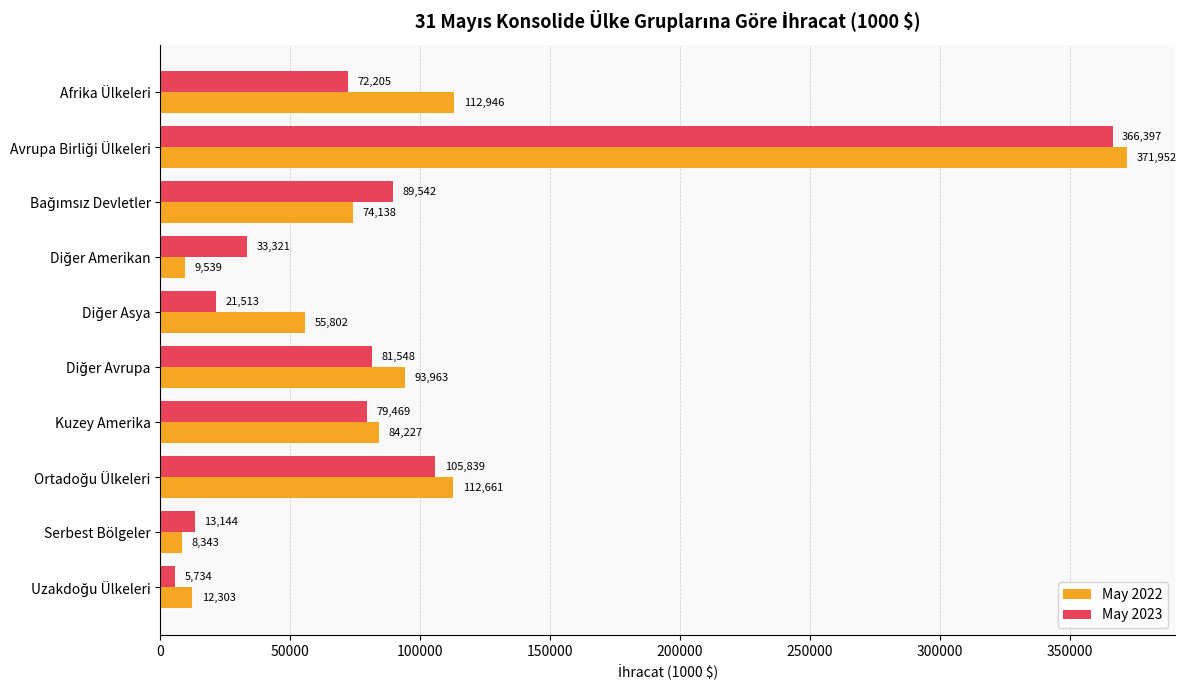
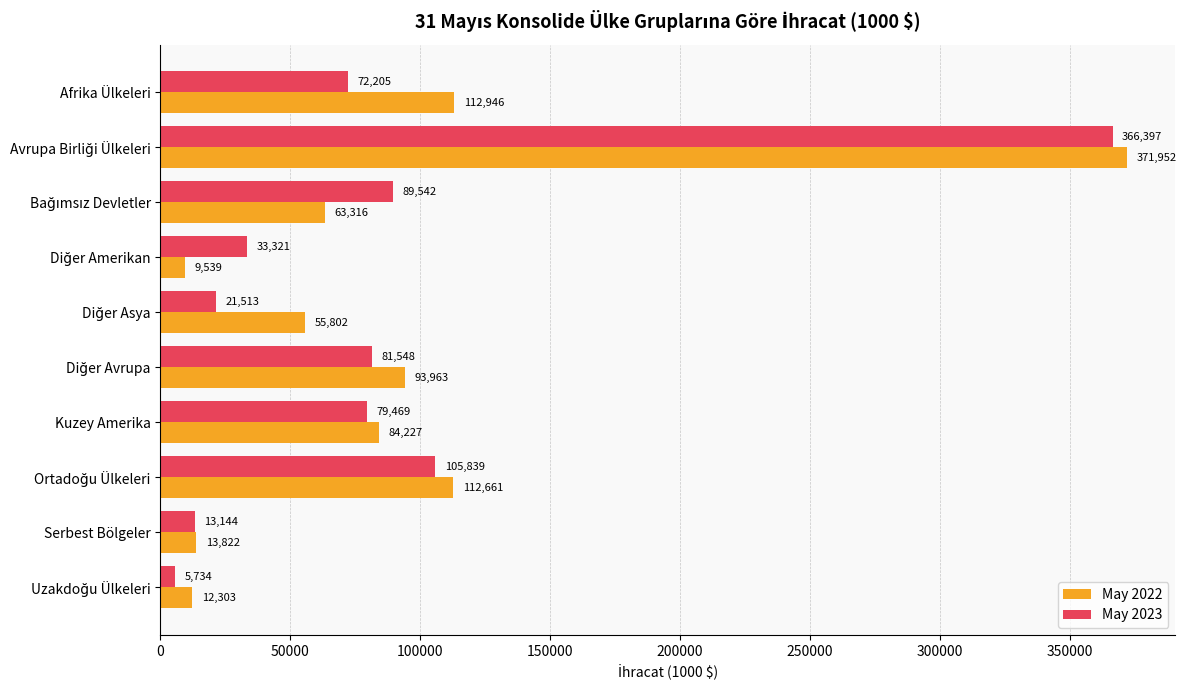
May 2022, Bağımsız Devletler: 74,138 -> 63,316
May 2022, Serbest Bölgeler: 8,343 -> 13,822
